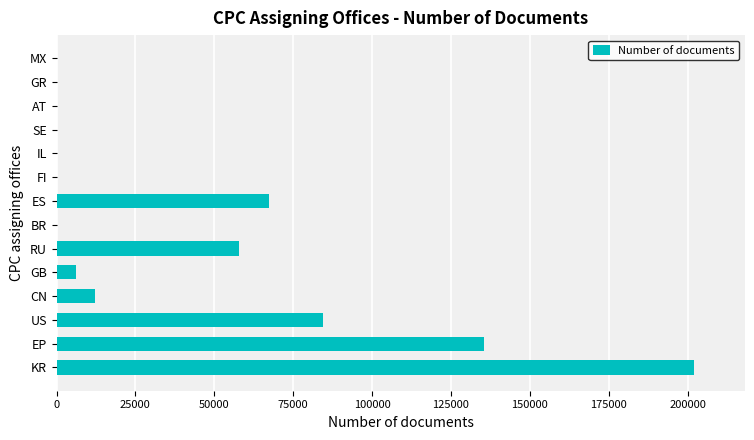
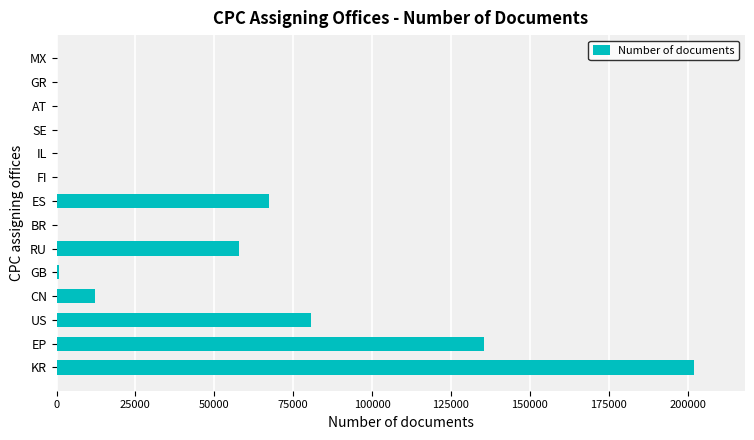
GB: 6000 -> 1000
US: 85000 -> 81000
